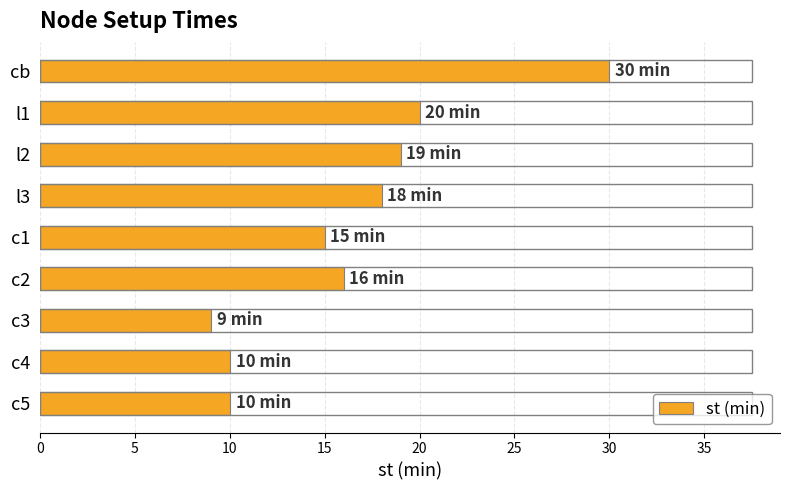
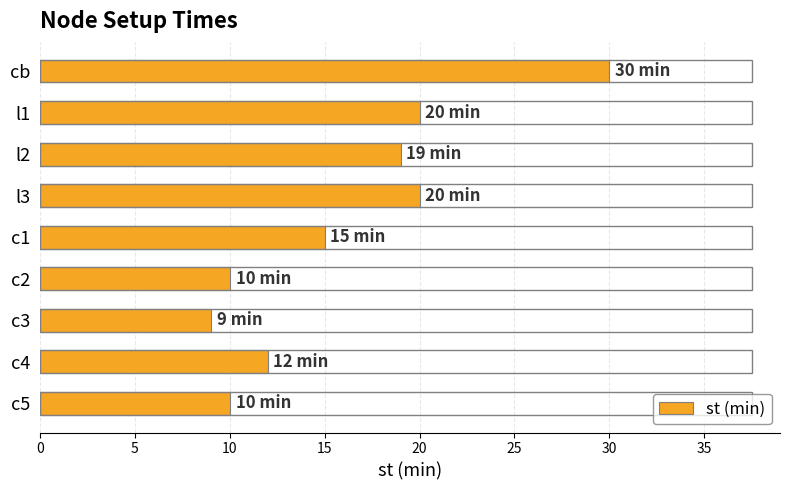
l3: 18 -> 20
c2: 16 -> 10
c4: 10 -> 12
